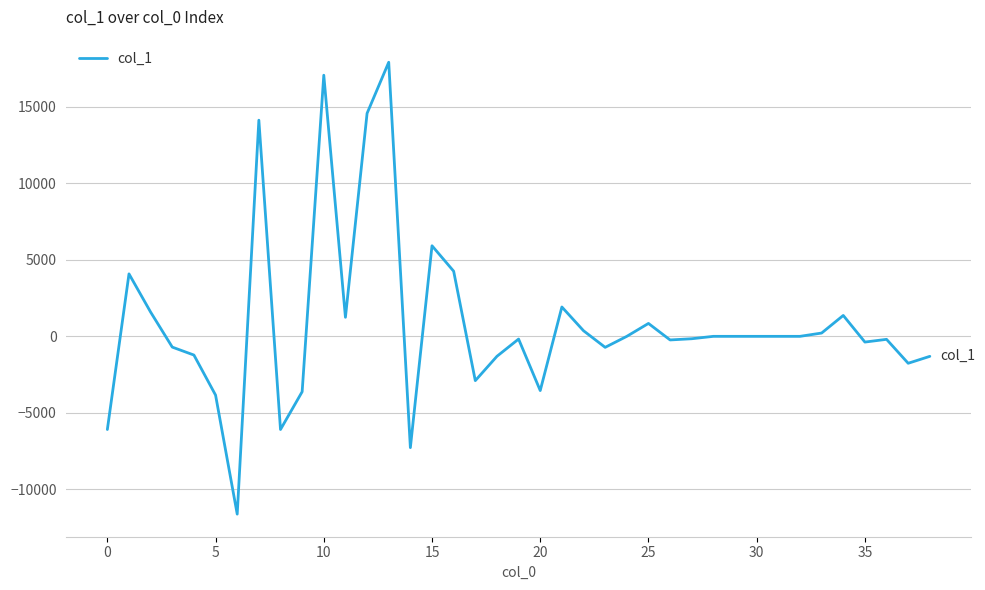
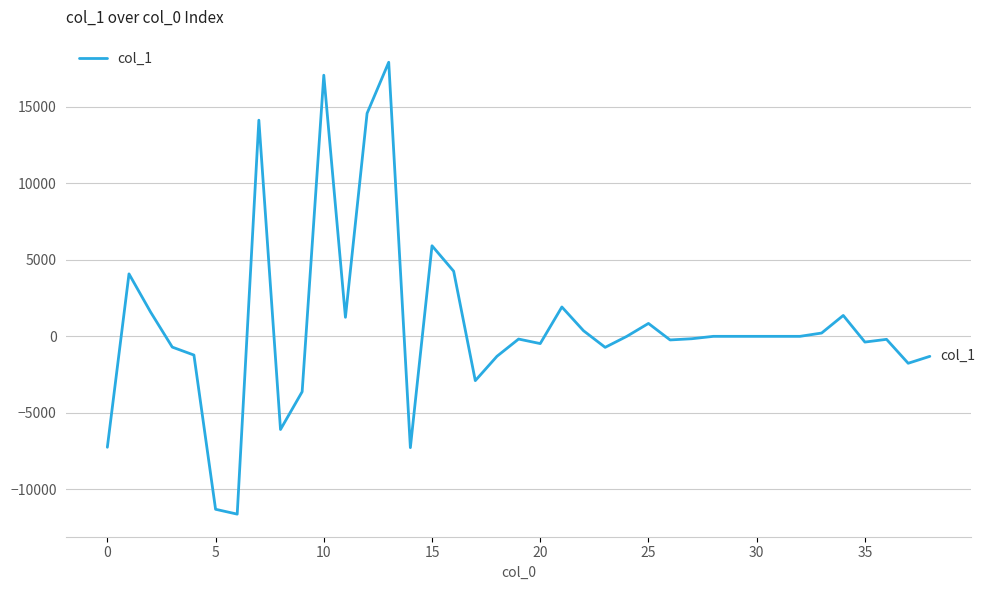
0: -6100 -> -7300
5: -3800 -> -11300
20: -3500 -> -500
